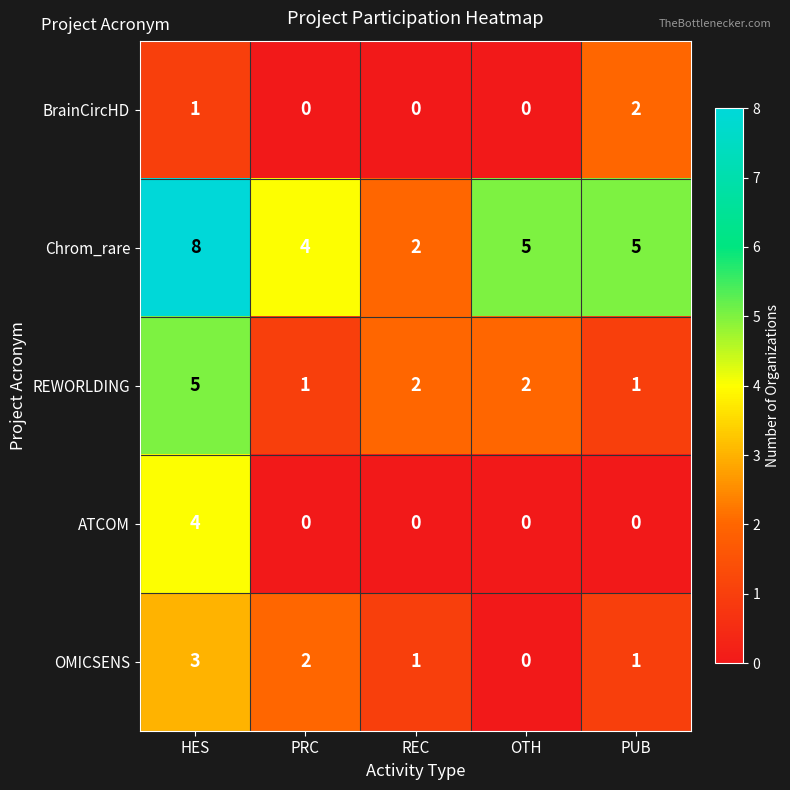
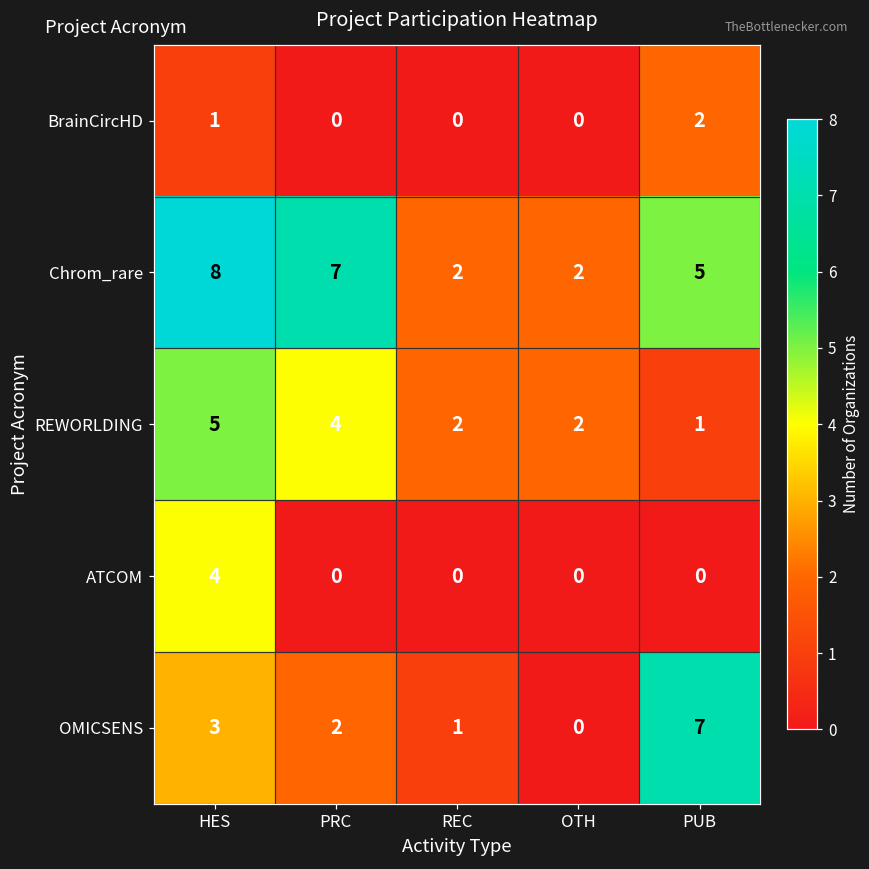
Chrom_rare, PRC: 4 -> 7
Chrom_rare, OTH: 5 -> 2
REWORLDING, PRC: 1 -> 4
OMICSENS, PUB: 1 -> 7
